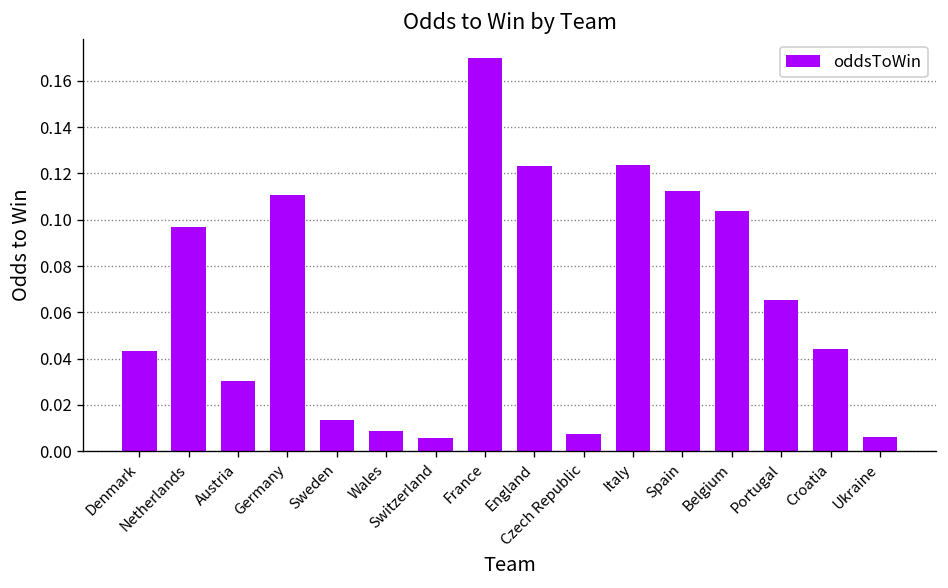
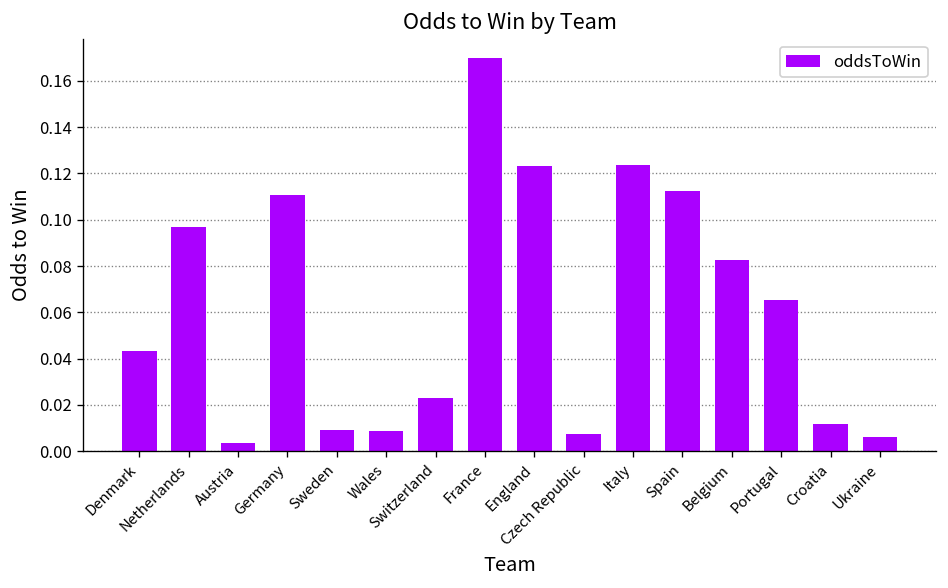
Austria: 0.030 -> 0.003
Sweden: 0.014 -> 0.009
Switzerland: 0.006 -> 0.023
Belgium: 0.104 -> 0.083
Croatia: 0.044 -> 0.012
